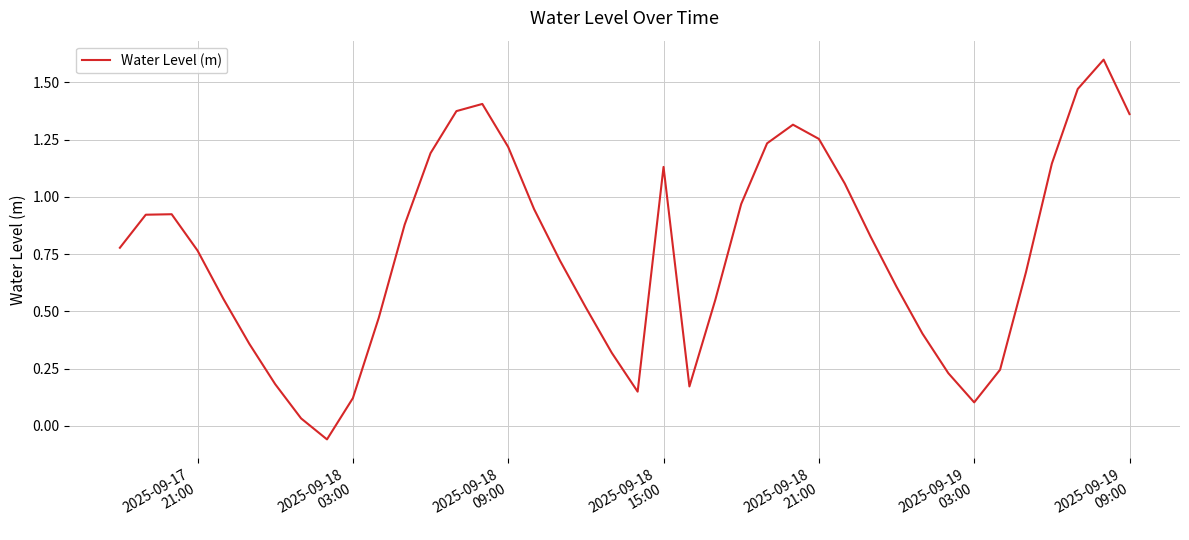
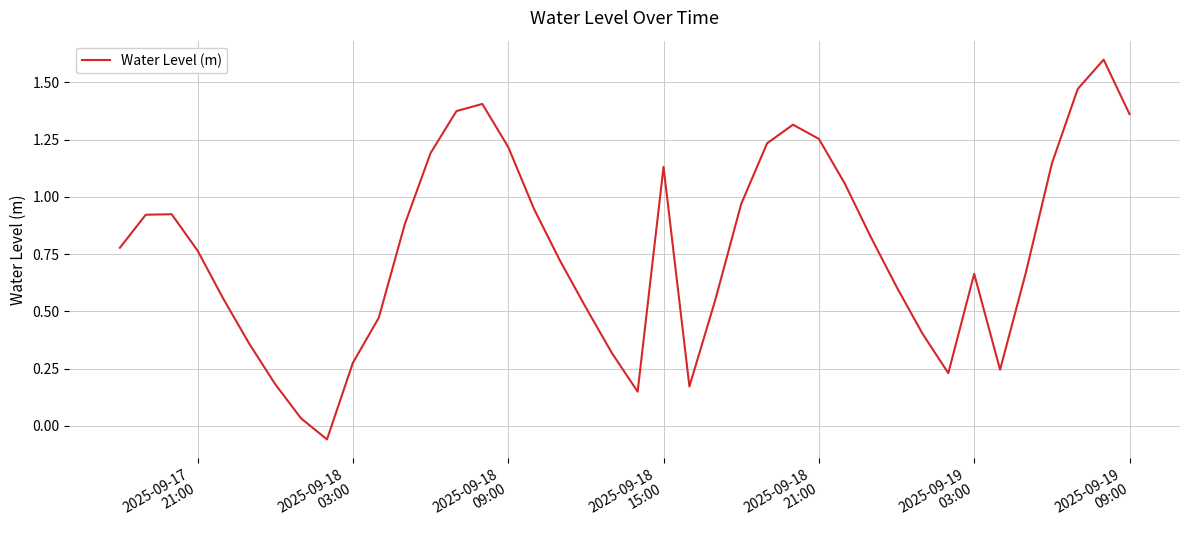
2025-09-18 03:00: 0.12 -> 0.28
2025-09-19 03:00: 0.10 -> 0.66
